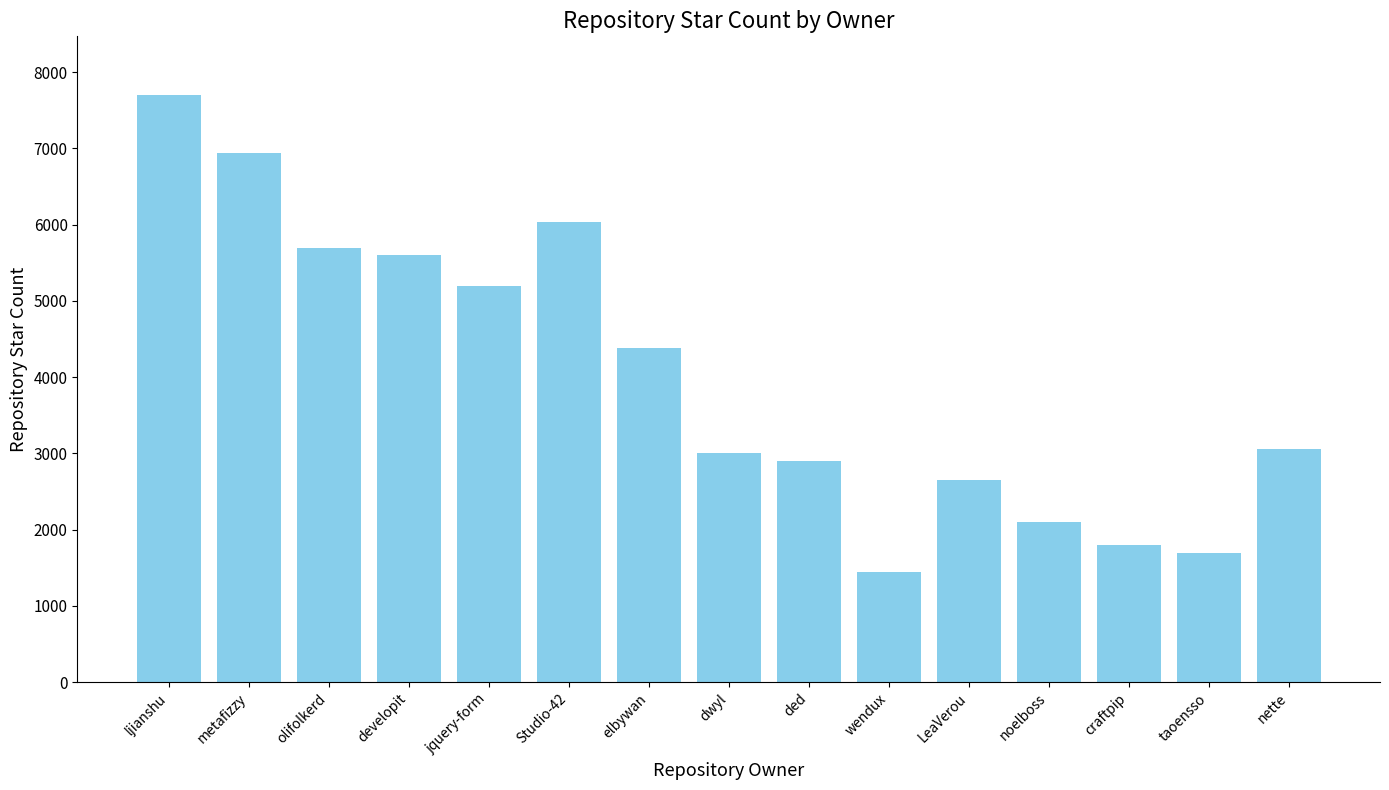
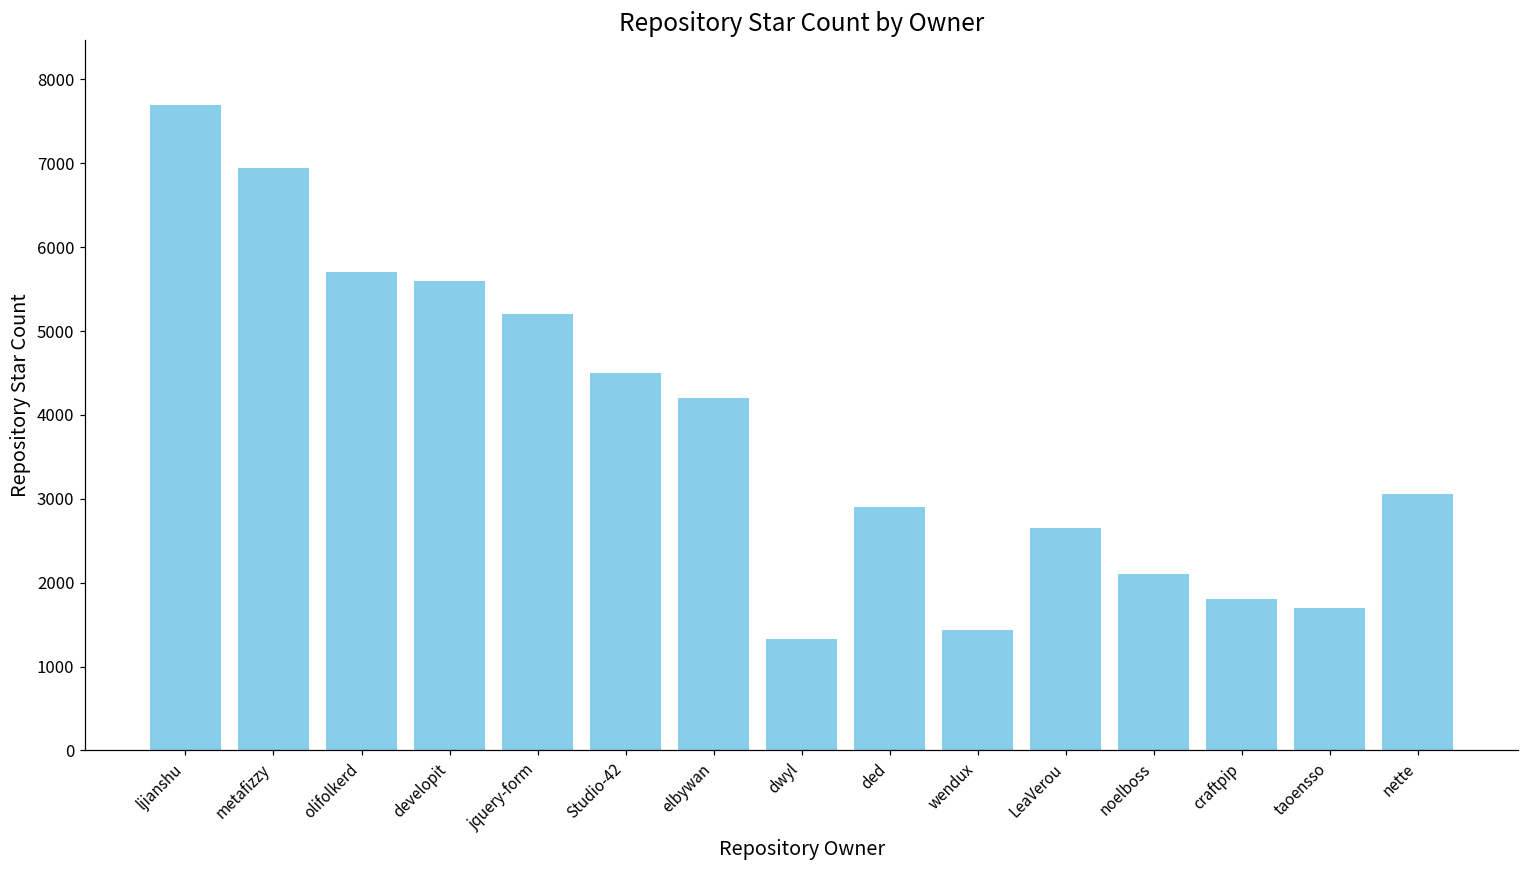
Studio-42: 6000 -> 4500
elbywan: 4400 -> 4200
dwyl: 3000 -> 1300
